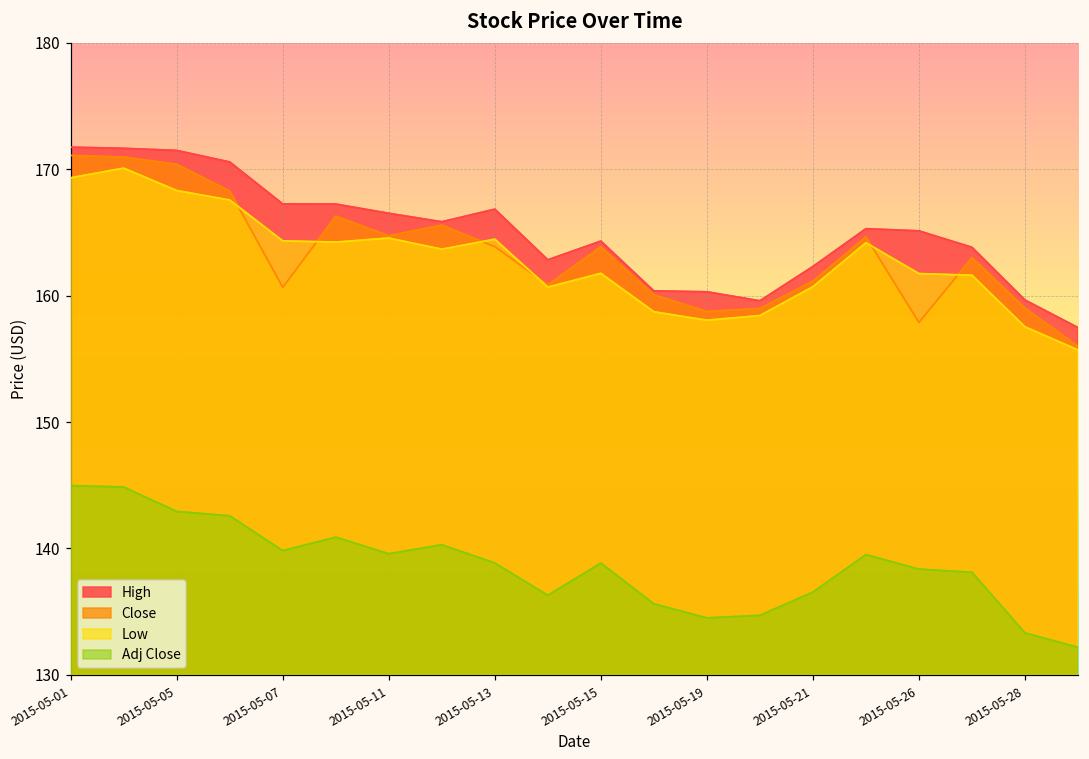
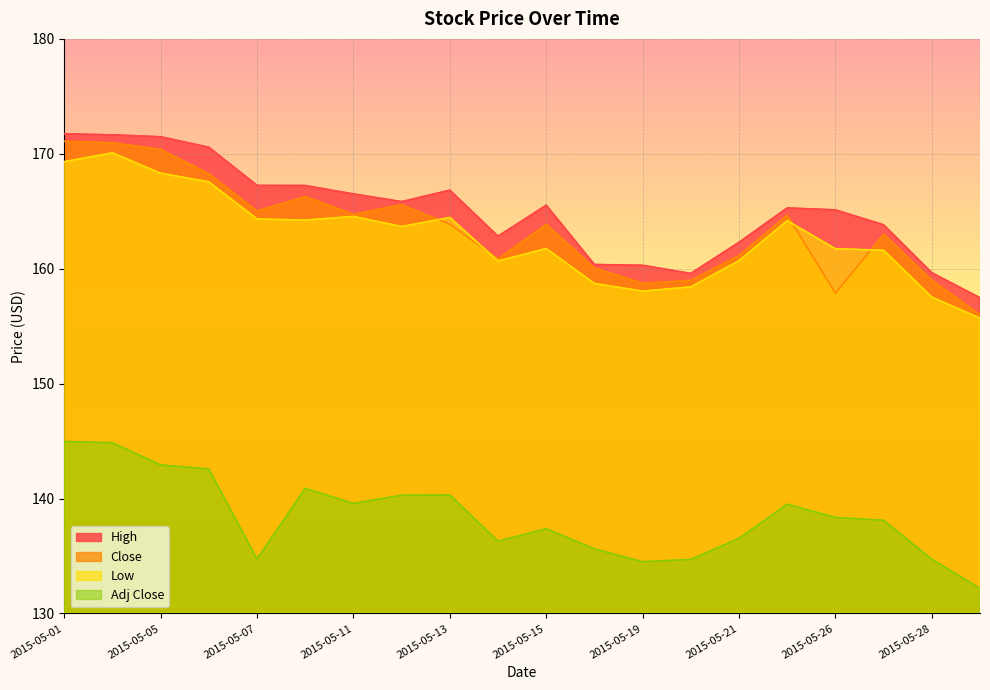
Close, 2015-05-07: 160.6 -> 165.0
Adj Close, 2015-05-07: 139.8 -> 134.7
Adj Close, 2015-05-13: 138.8 -> 140.3
High, 2015-05-15: 164.3 -> 165.5
Adj Close, 2015-05-15: 138.8 -> 137.4
Adj Close, 2015-05-28: 133.3 -> 134.7
